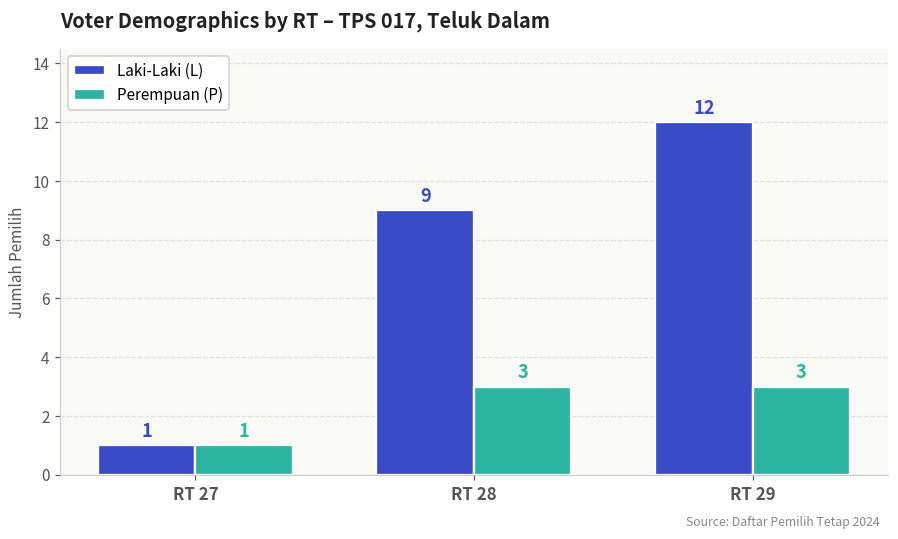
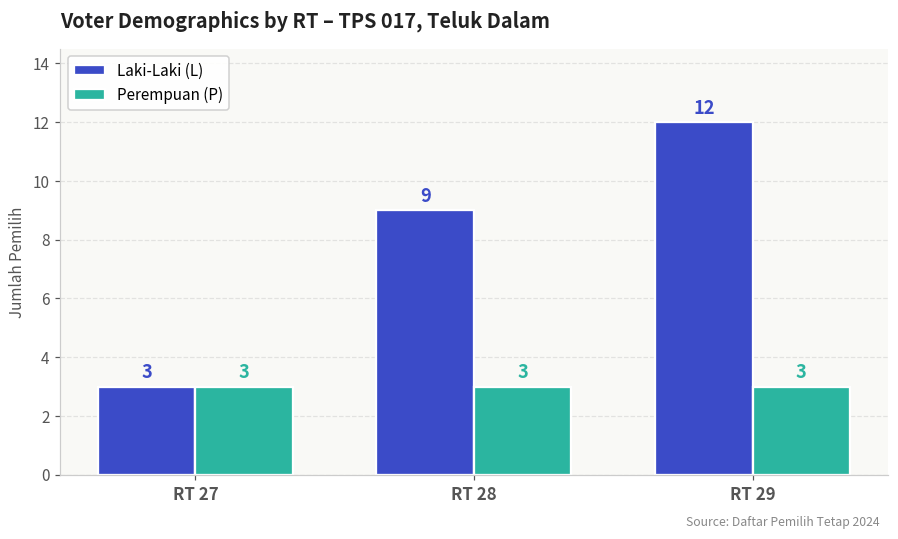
Laki-Laki (L), RT 27: 1 -> 3
Perempuan (P), RT 27: 1 -> 3
